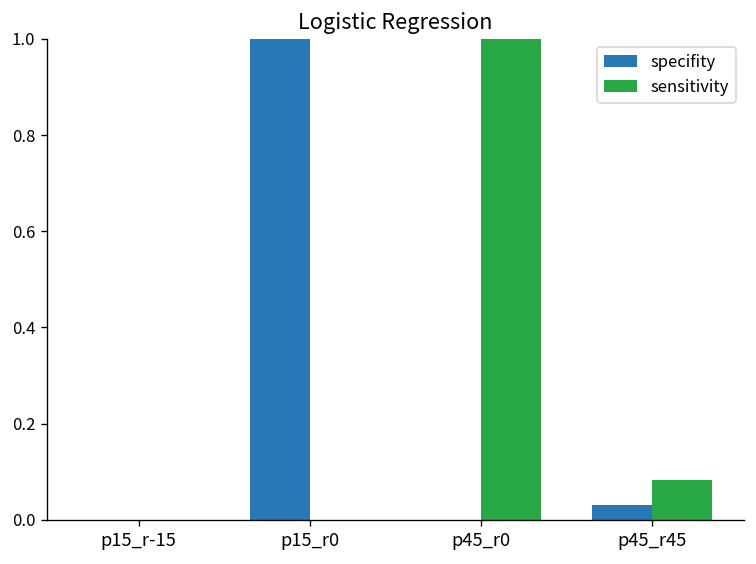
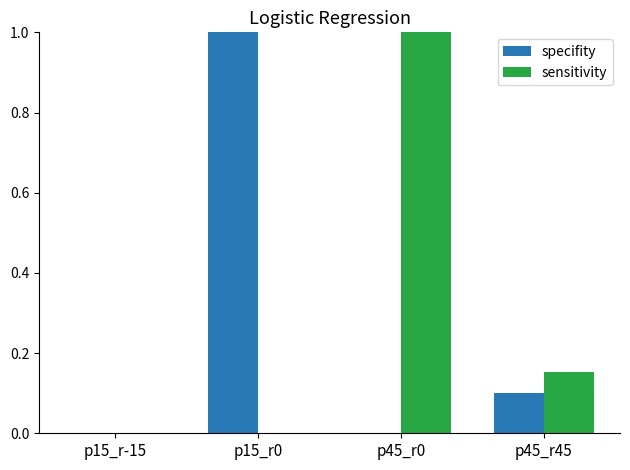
specifity, p45_r45: 0.03 -> 0.10
sensitivity, p45_r45: 0.08 -> 0.15
